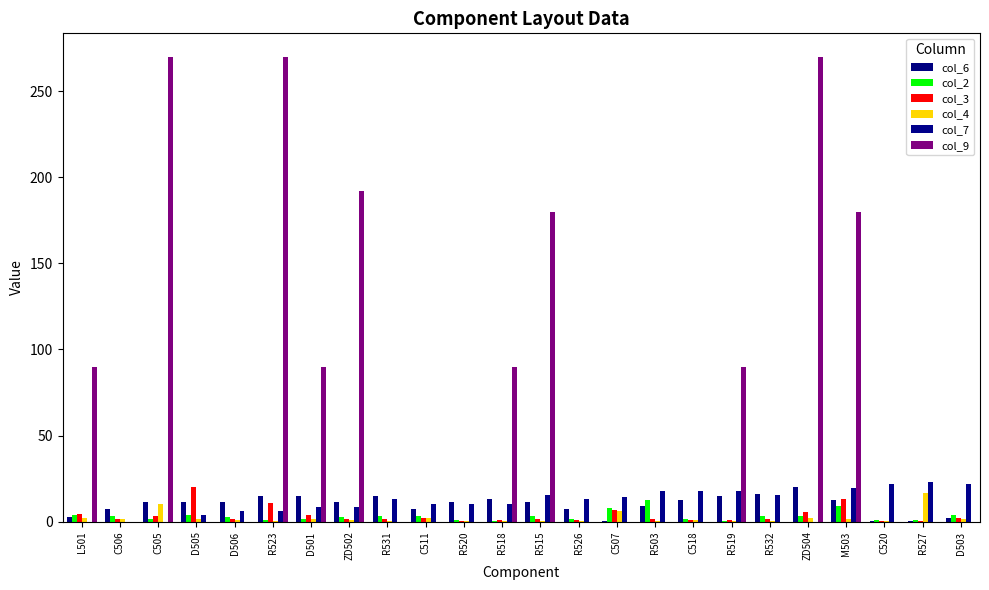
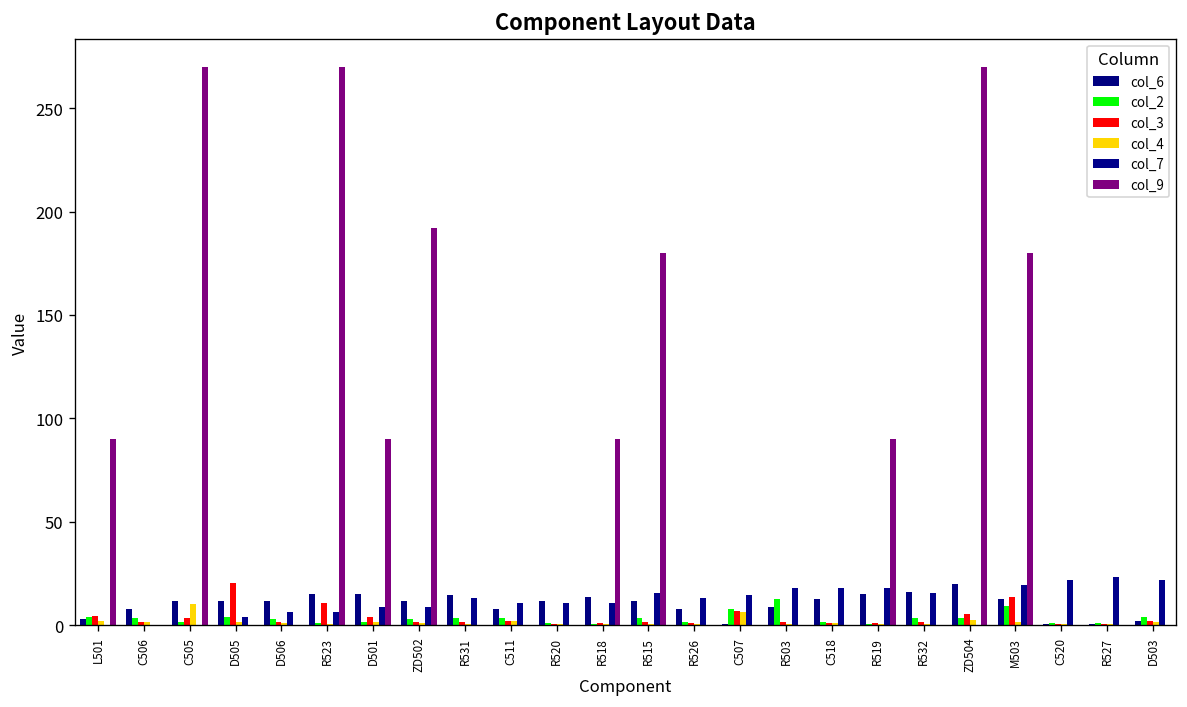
col_4, R527: 17 -> 1
